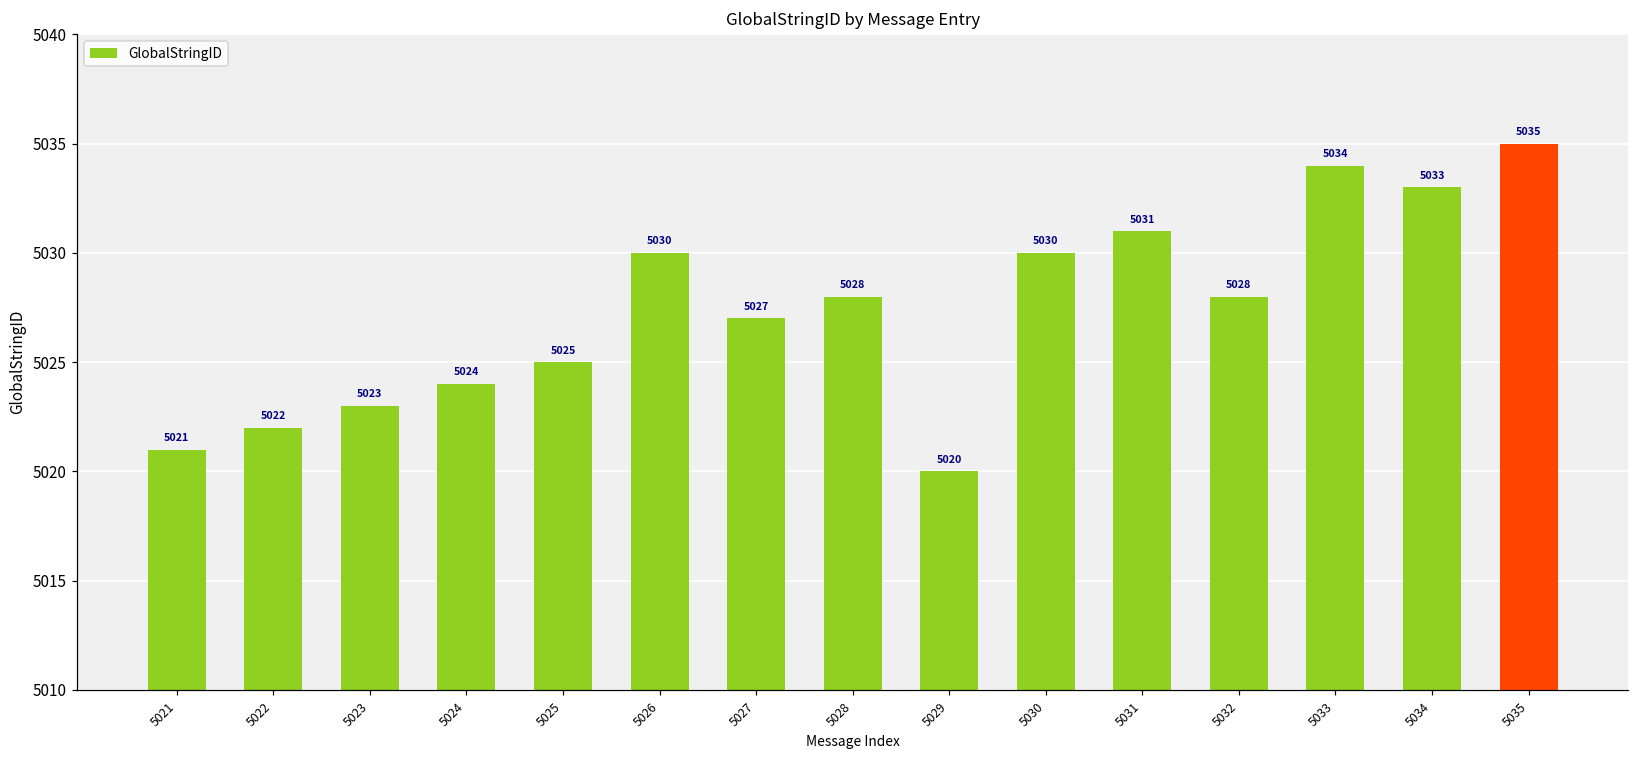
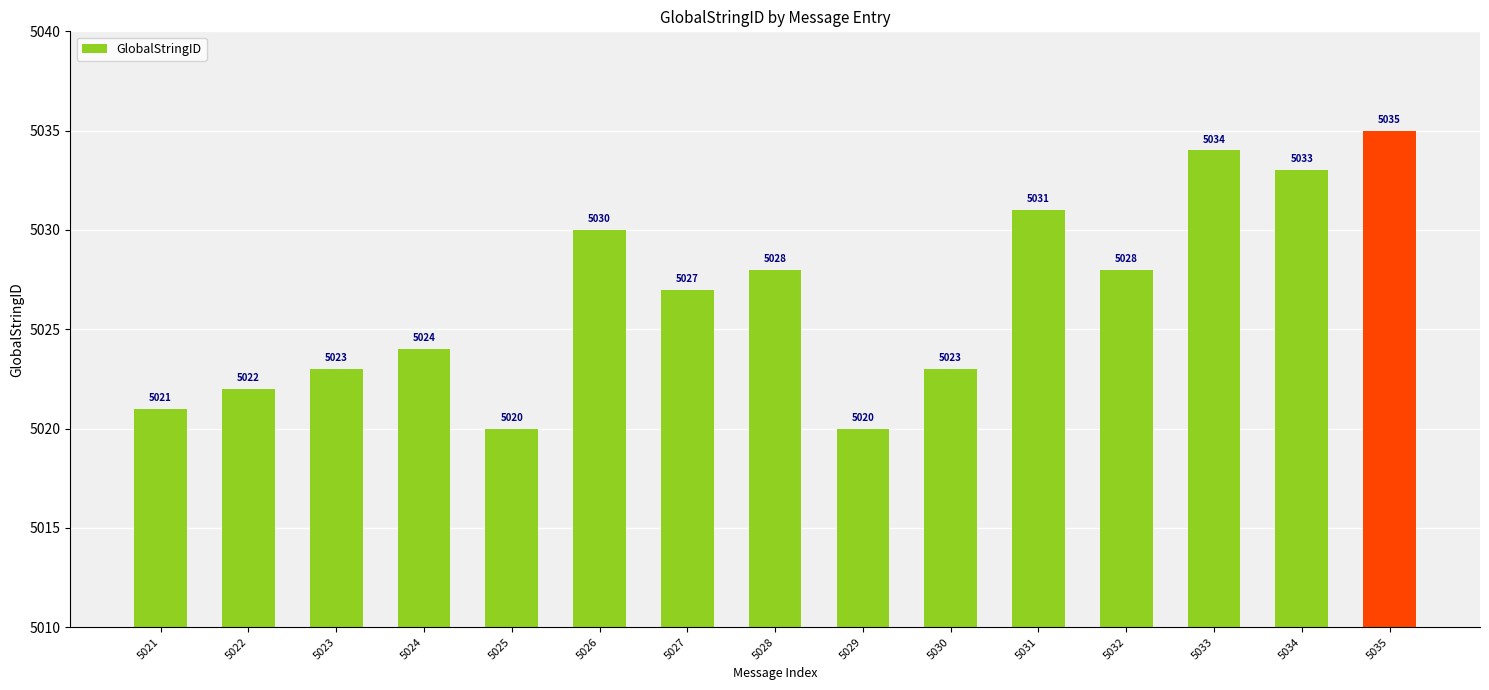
5025: 5025 -> 5020
5030: 5030 -> 5023
